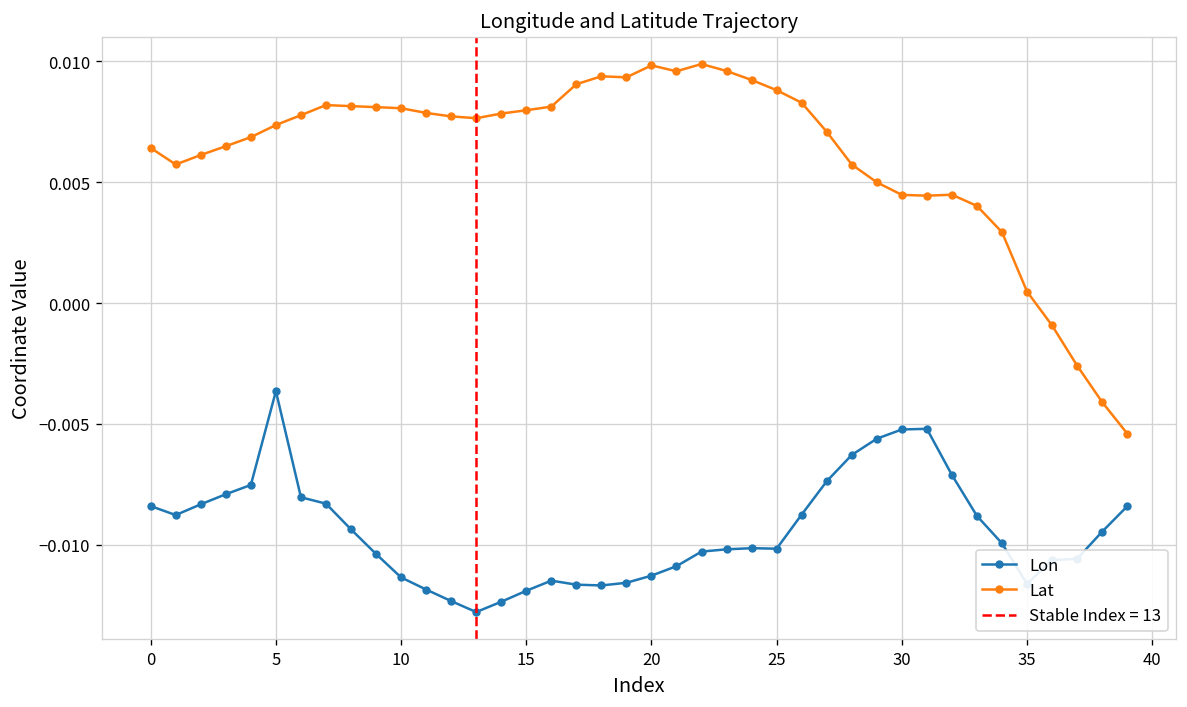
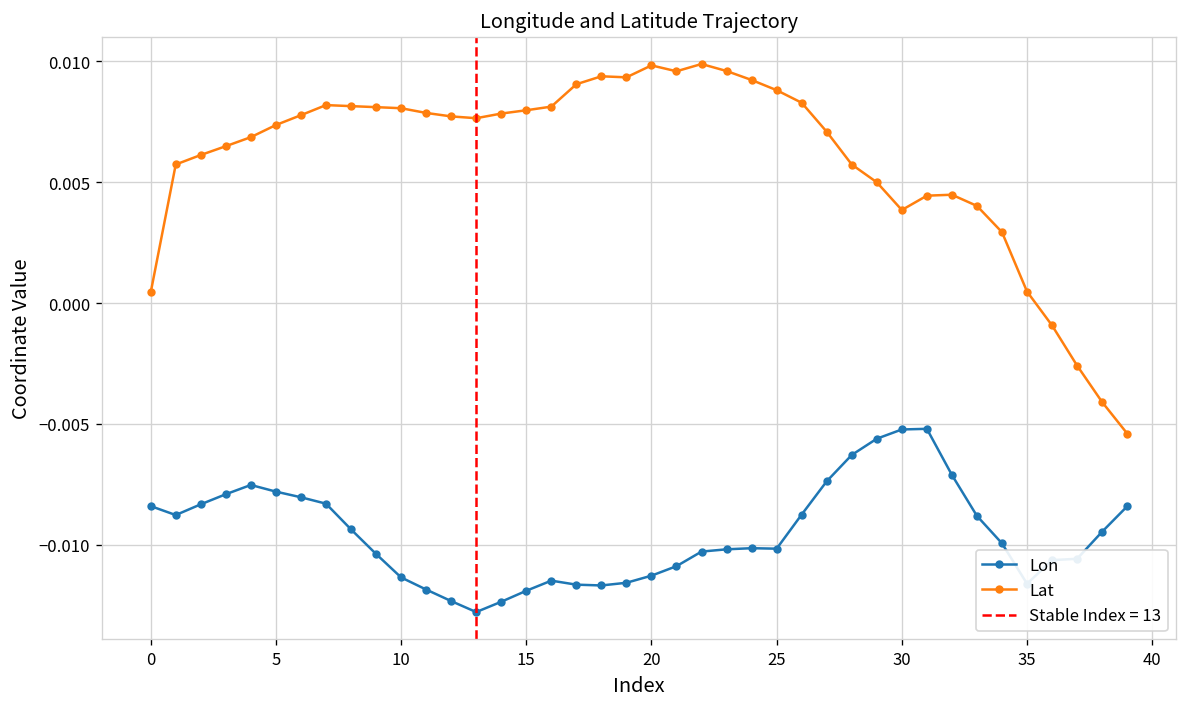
Lat, 0: 0.0064 -> 0.0004
Lon, 5: -0.0036 -> -0.0078
Lat, 30: 0.0045 -> 0.0038
